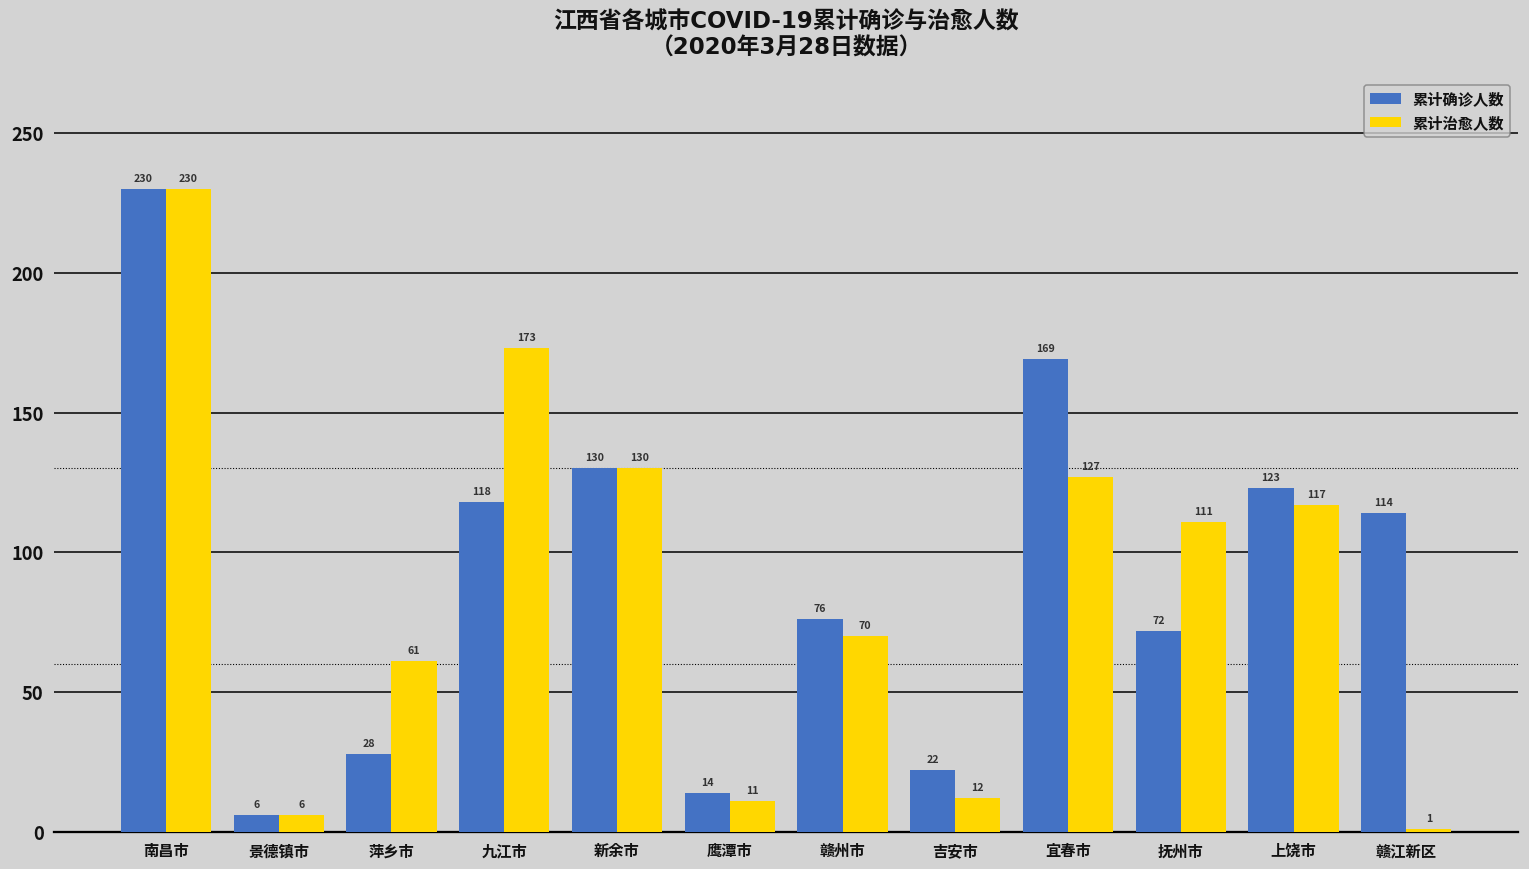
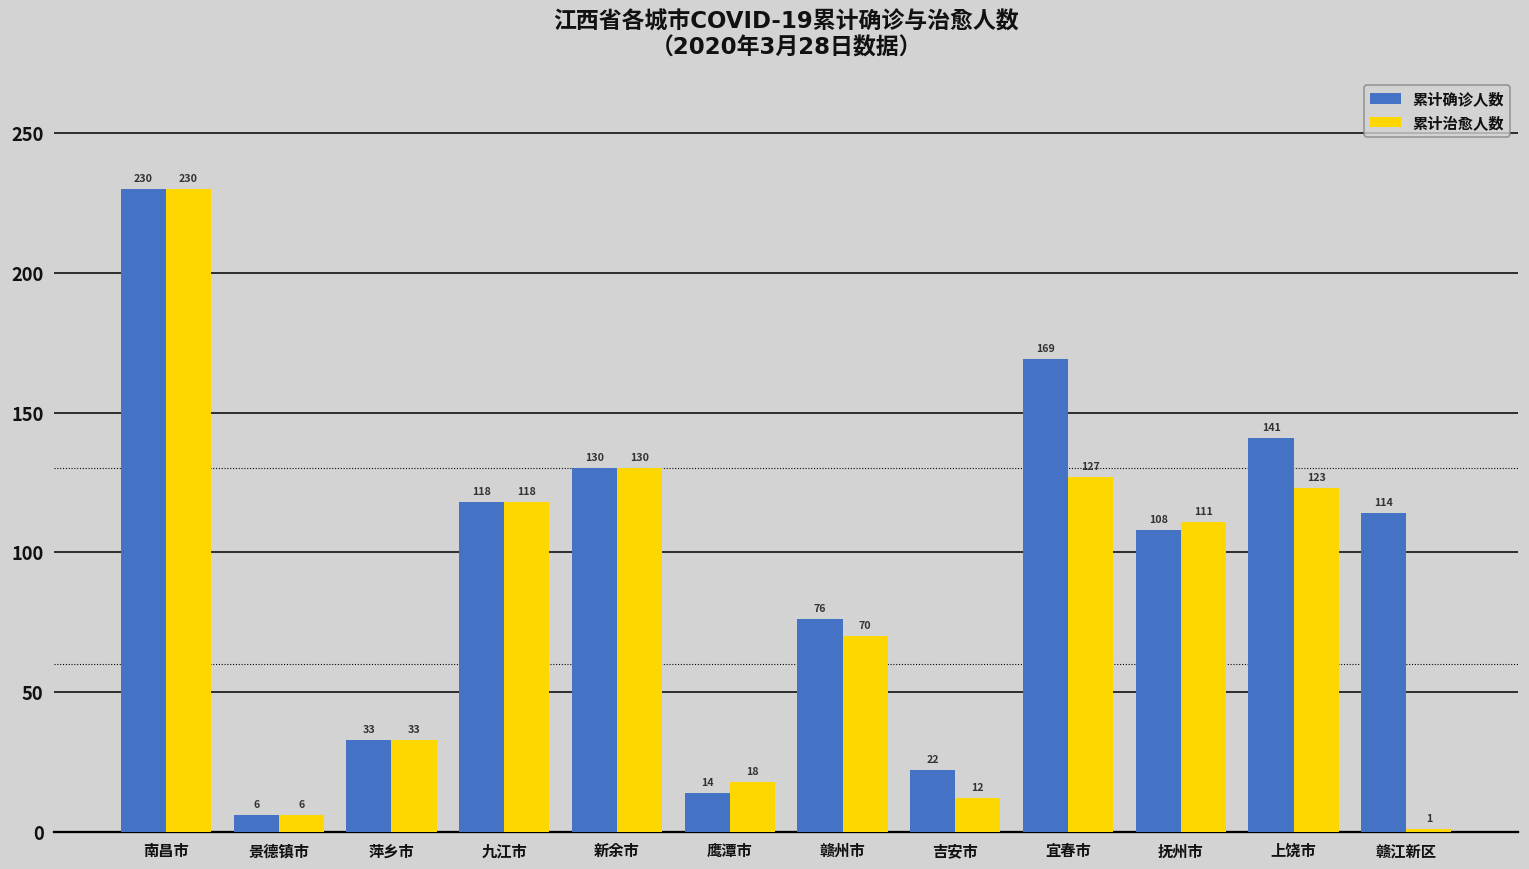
累计确诊人数, 萍乡市: 28 -> 33
累计治愈人数, 萍乡市: 61 -> 33
累计治愈人数, 九江市: 173 -> 118
累计治愈人数, 鹰潭市: 11 -> 18
累计确诊人数, 抚州市: 72 -> 108
累计确诊人数, 上饶市: 123 -> 141
累计治愈人数, 上饶市: 117 -> 123
